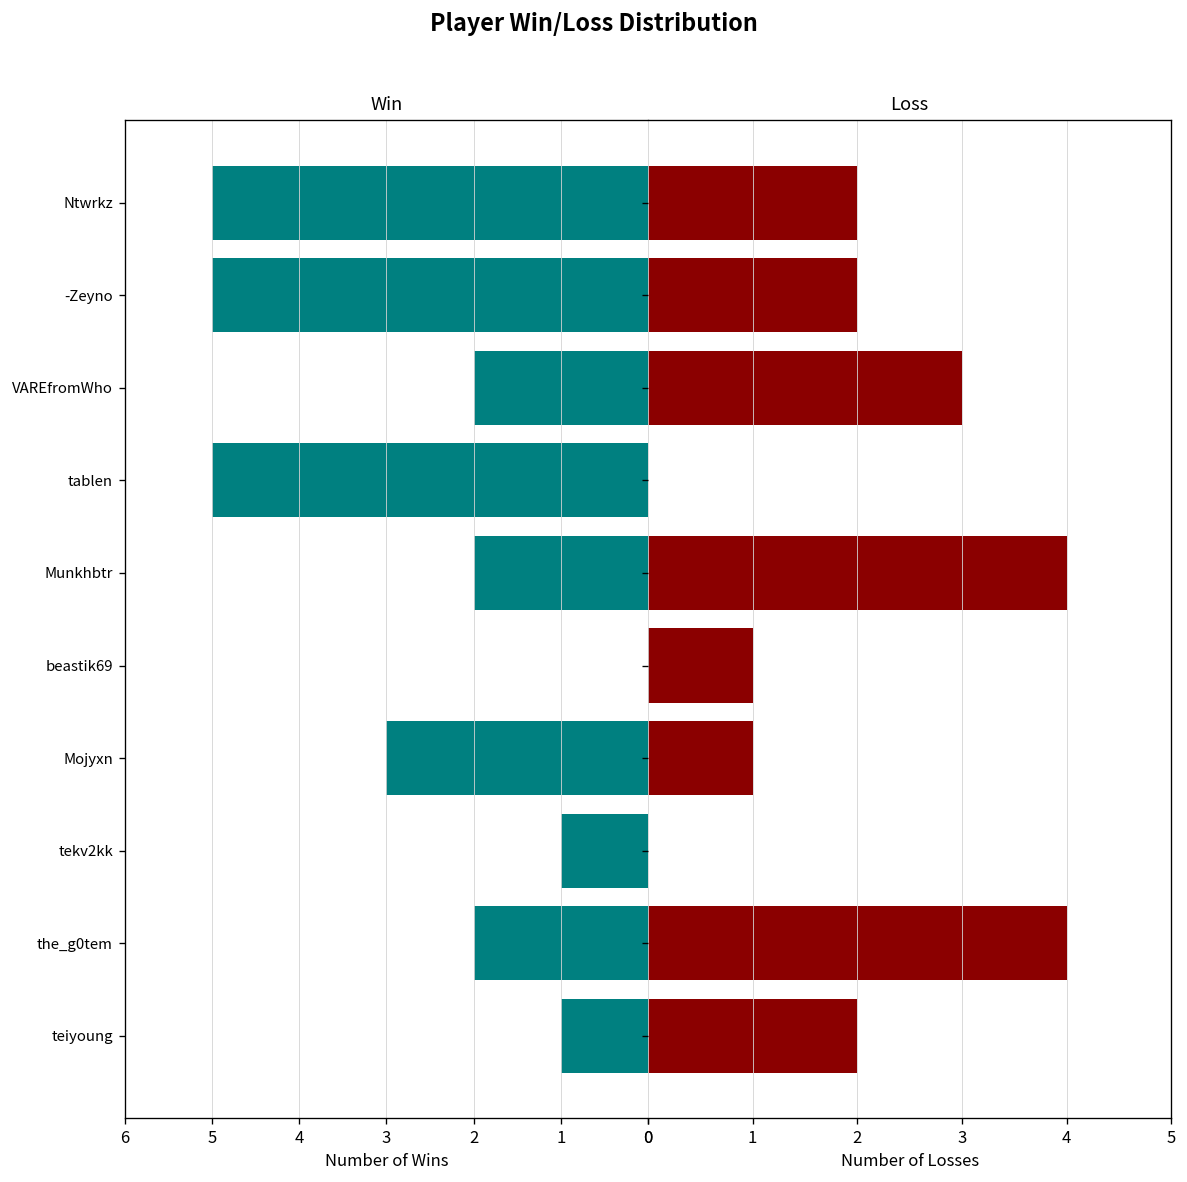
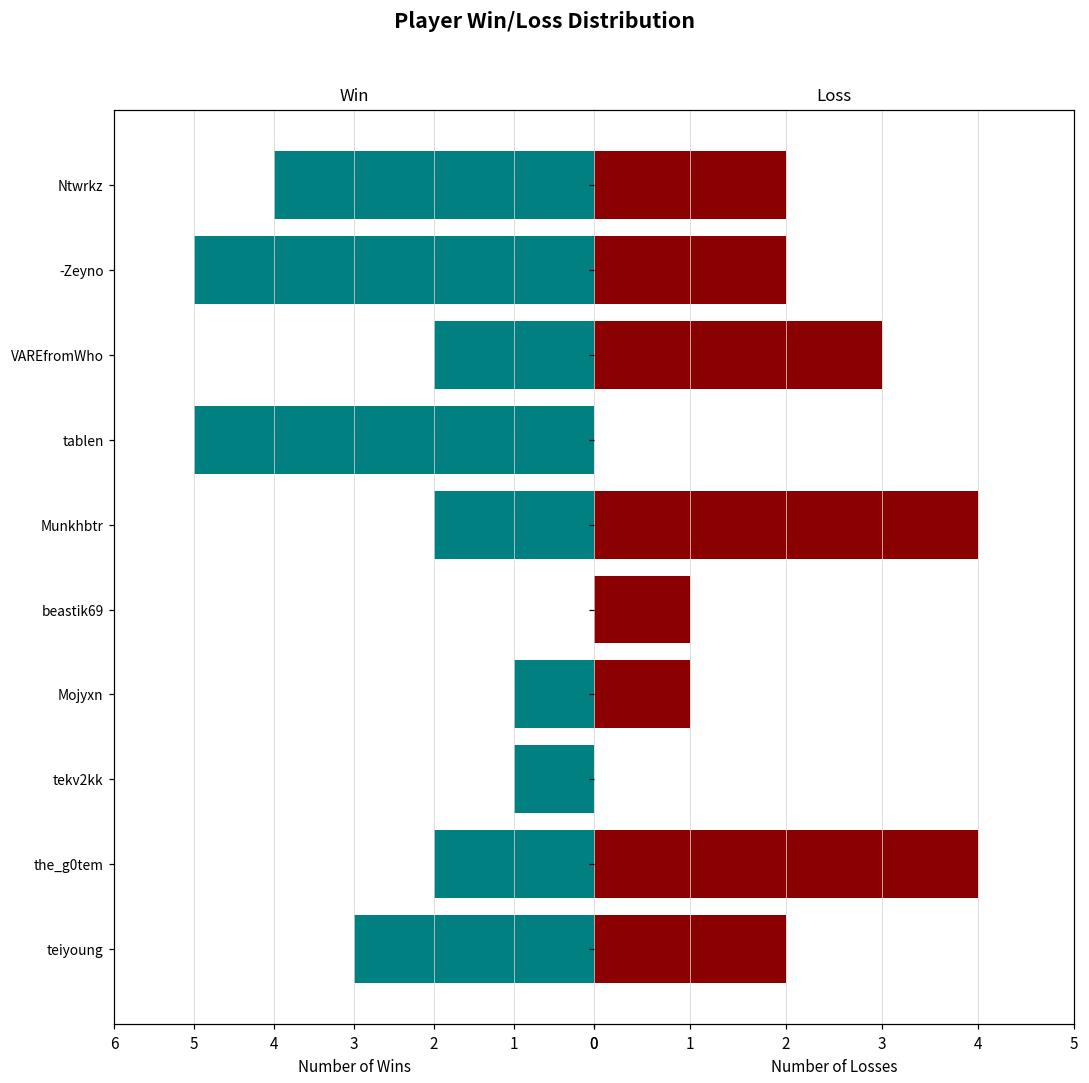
Win, Ntwrkz: 5 -> 4
Win, Mojyxn: 3 -> 1
Win, teiyoung: 1 -> 3
